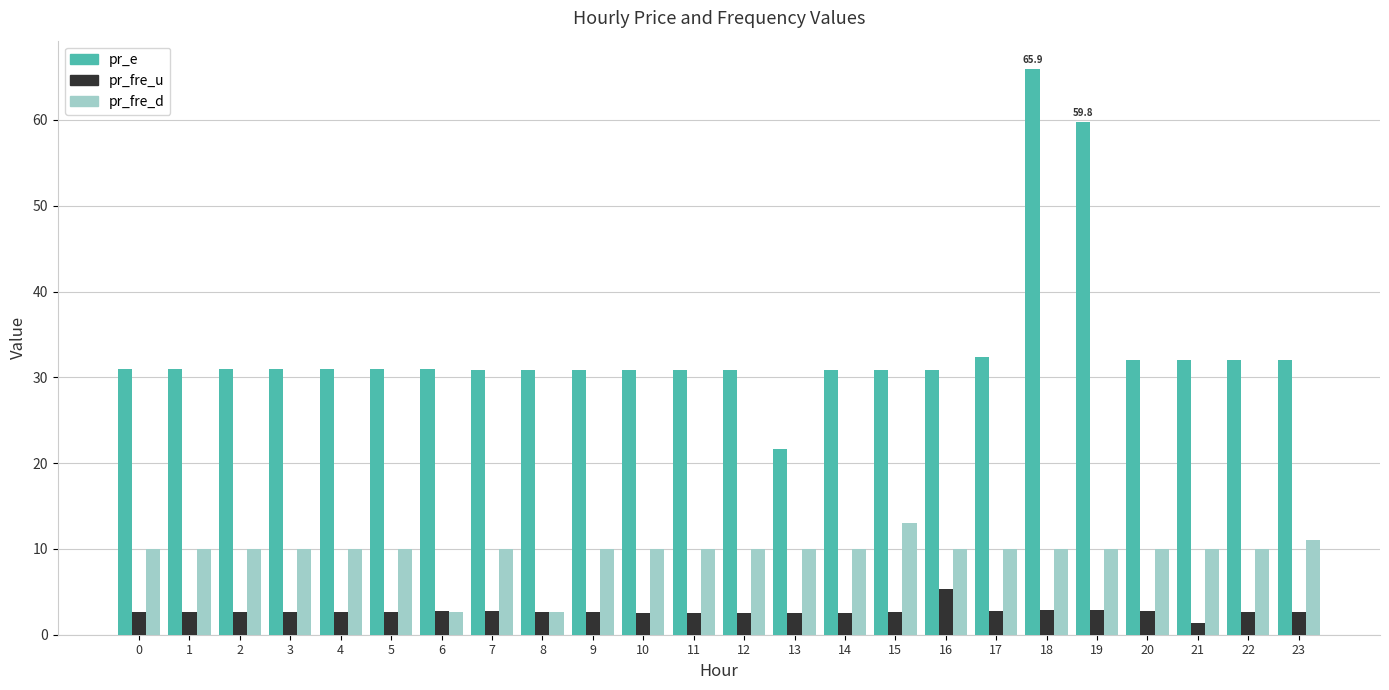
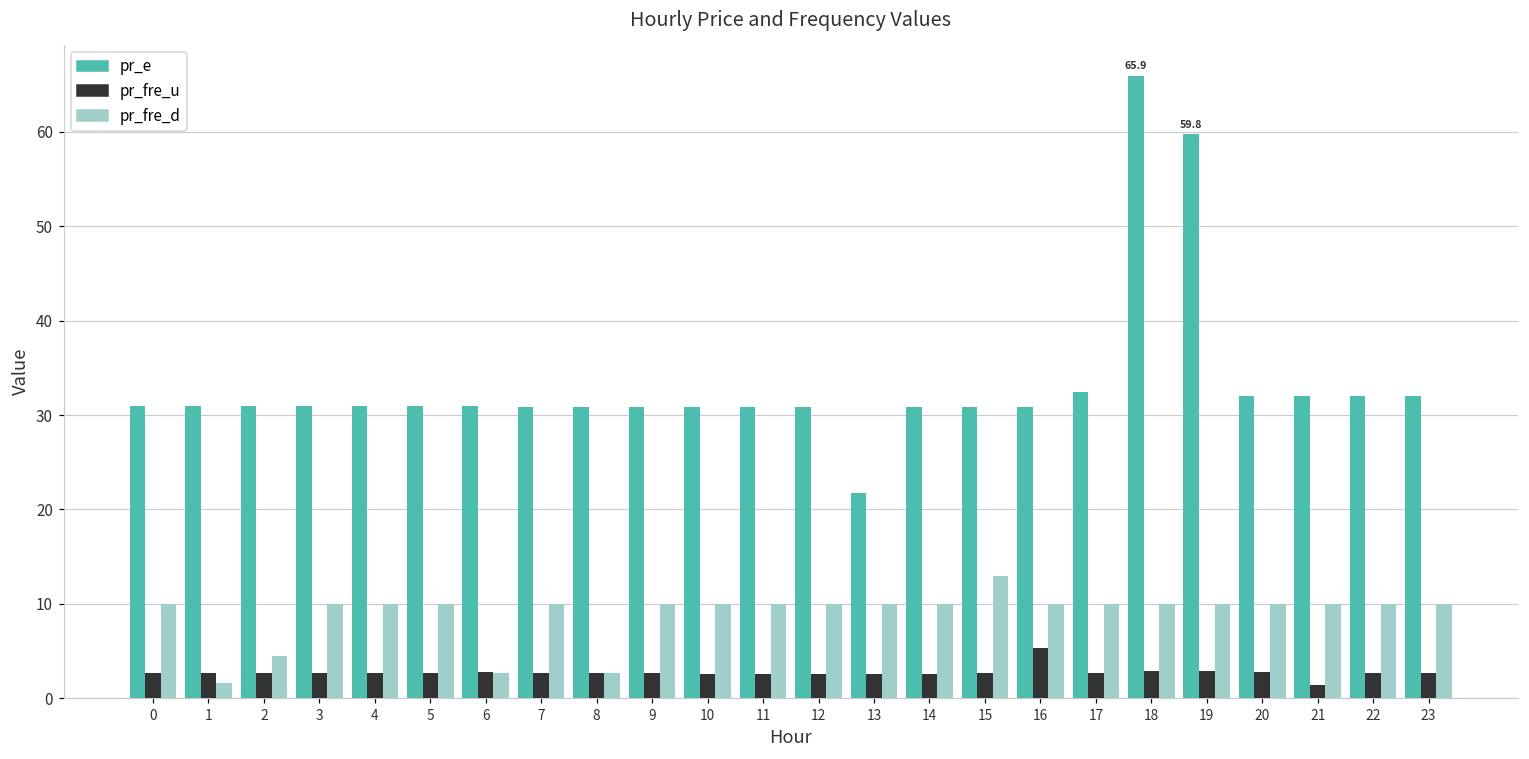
pr_fre_d, 1: 10 -> 2
pr_fre_d, 2: 10 -> 5
pr_fre_d, 23: 11 -> 10
